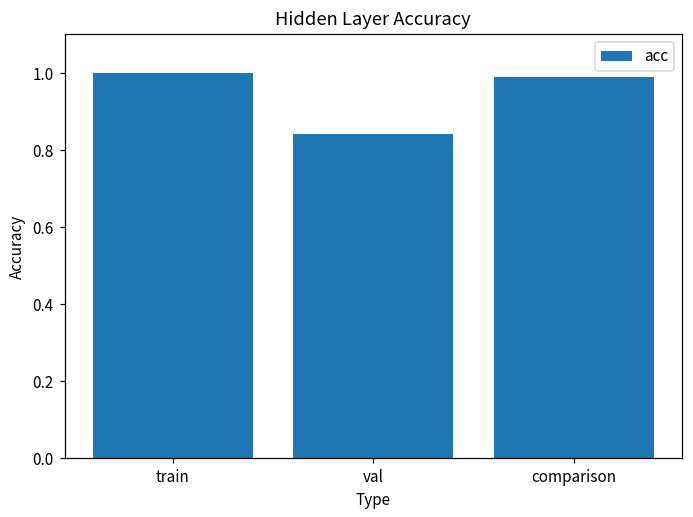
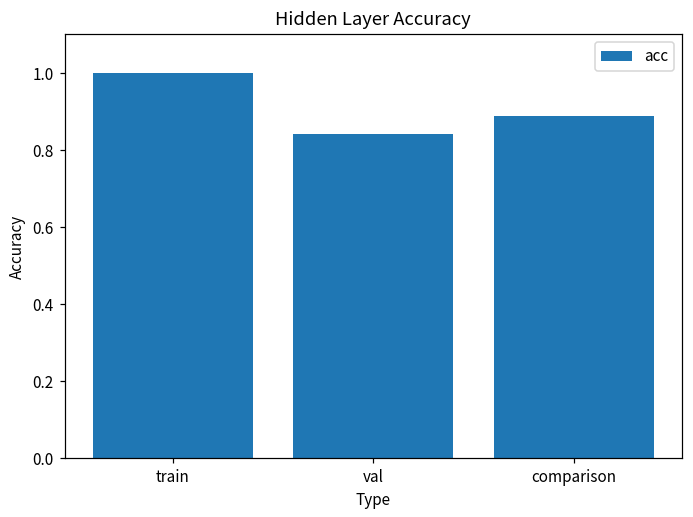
comparison: 0.99 -> 0.89
